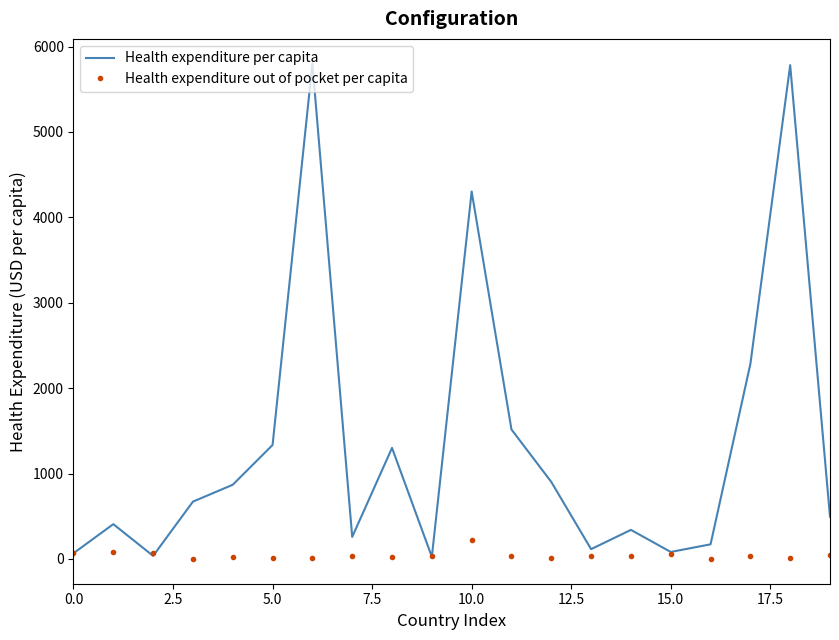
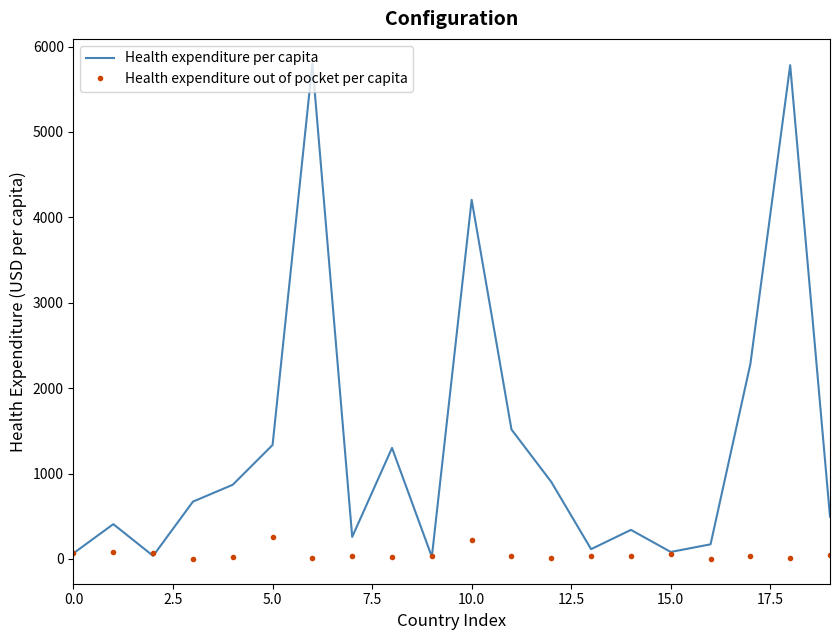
Health expenditure out of pocket per capita, 5.0: 0 -> 300
Health expenditure per capita, 10.0: 4300 -> 4200
